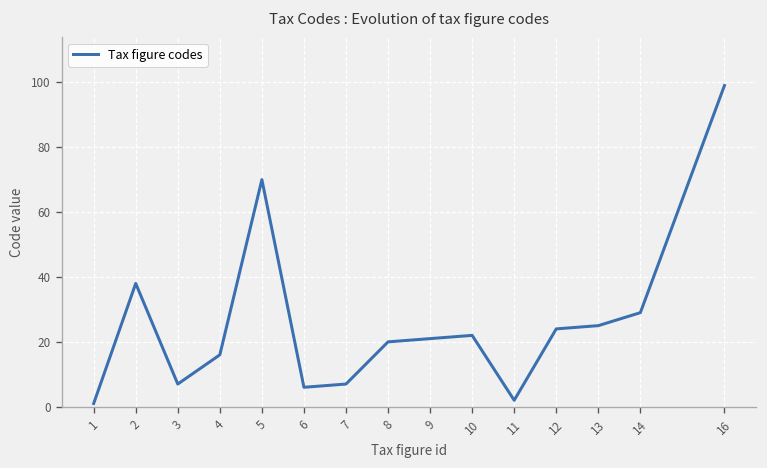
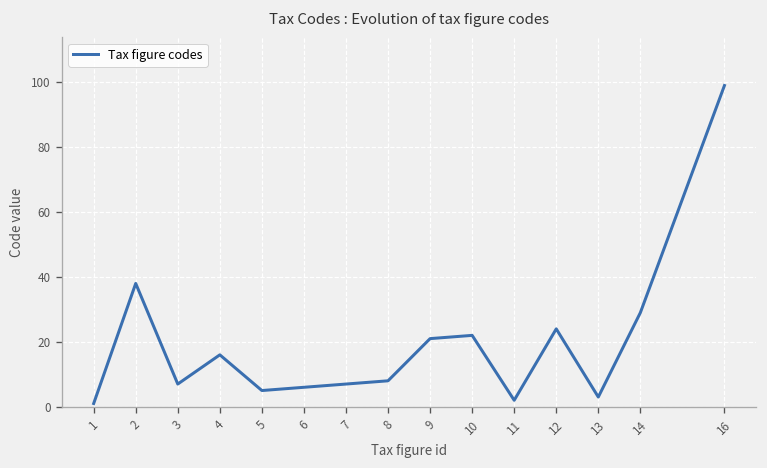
5: 70 -> 5
8: 20 -> 8
13: 25 -> 3
